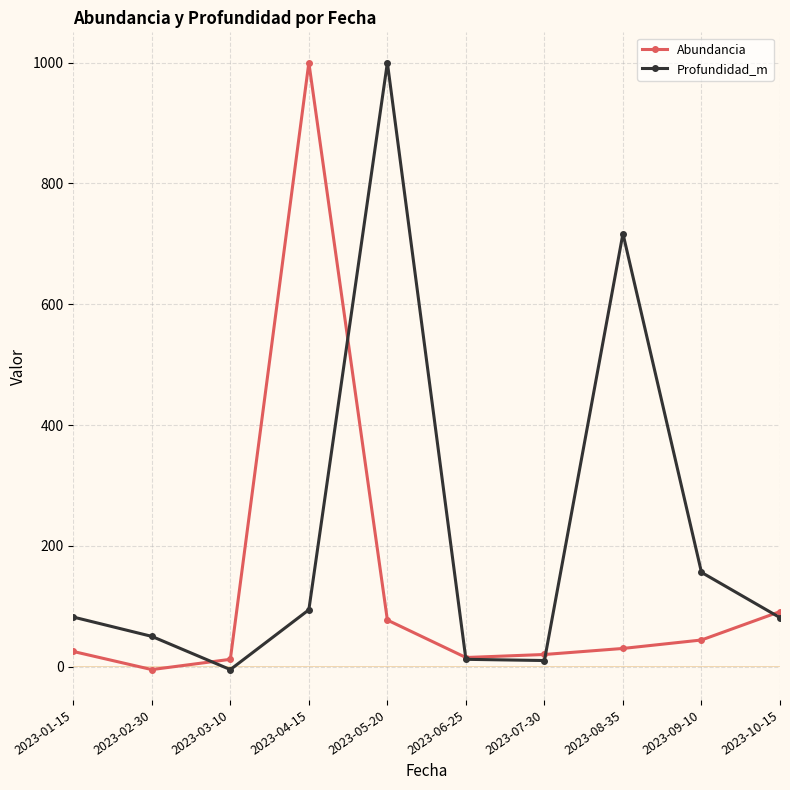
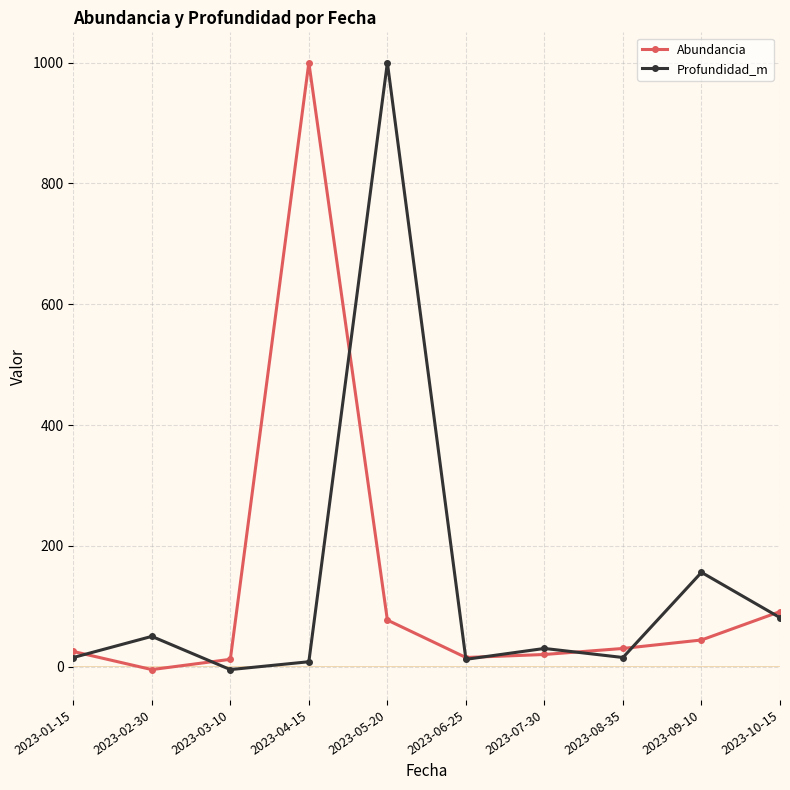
Profundidad_m, 2023-01-15: 80 -> 20
Profundidad_m, 2023-04-15: 90 -> 10
Profundidad_m, 2023-07-30: 10 -> 30
Profundidad_m, 2023-08-35: 720 -> 20
